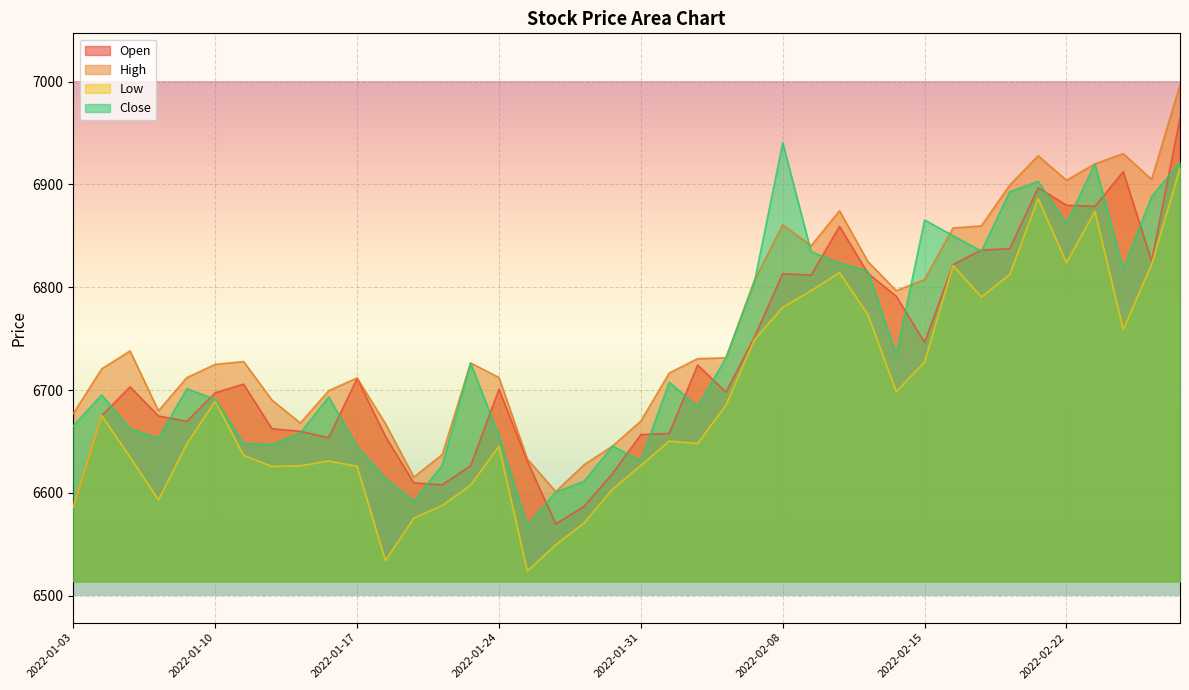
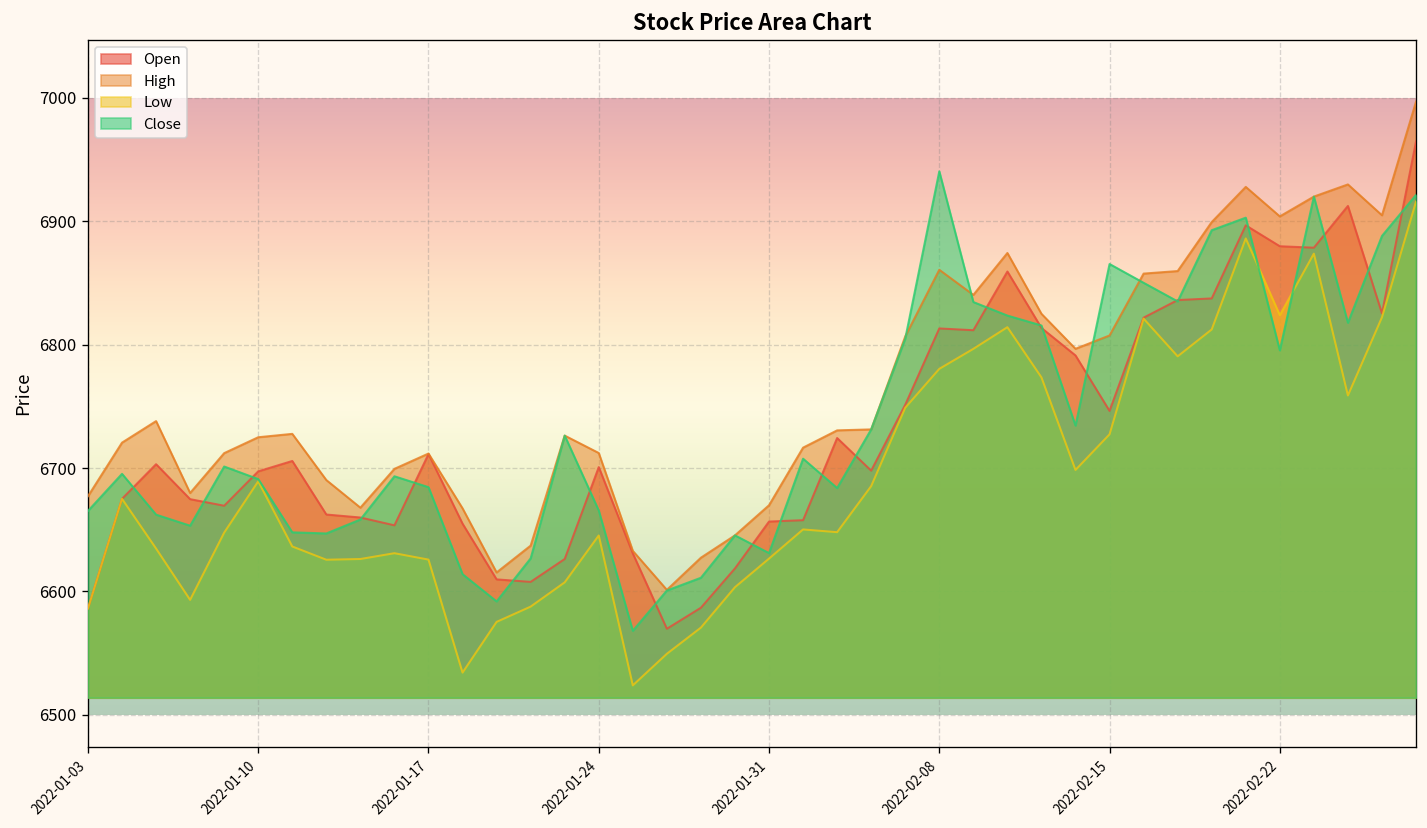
Close, 2022-01-17: 6645 -> 6685
Close, 2022-01-24: 6655 -> 6666
Close, 2022-02-22: 6862 -> 6795
